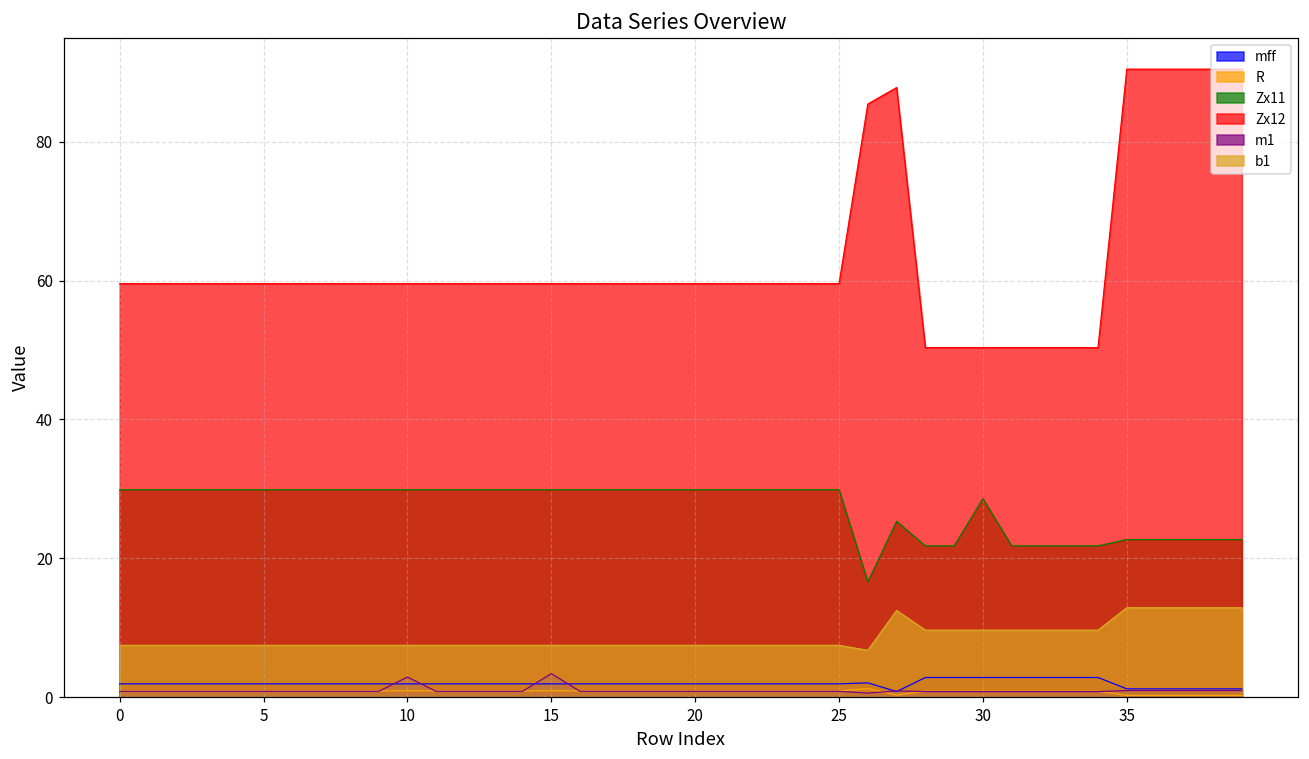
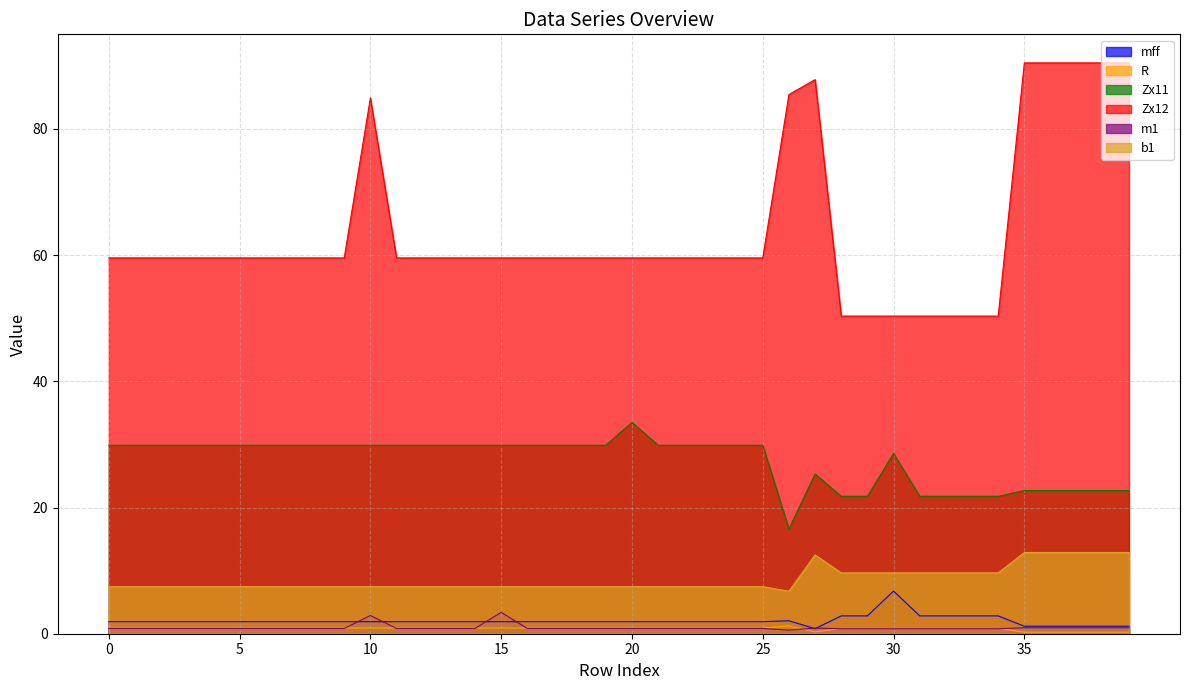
Zx12, 10: 60 -> 85
Zx11, 20: 30 -> 34
mff, 30: 3 -> 7
